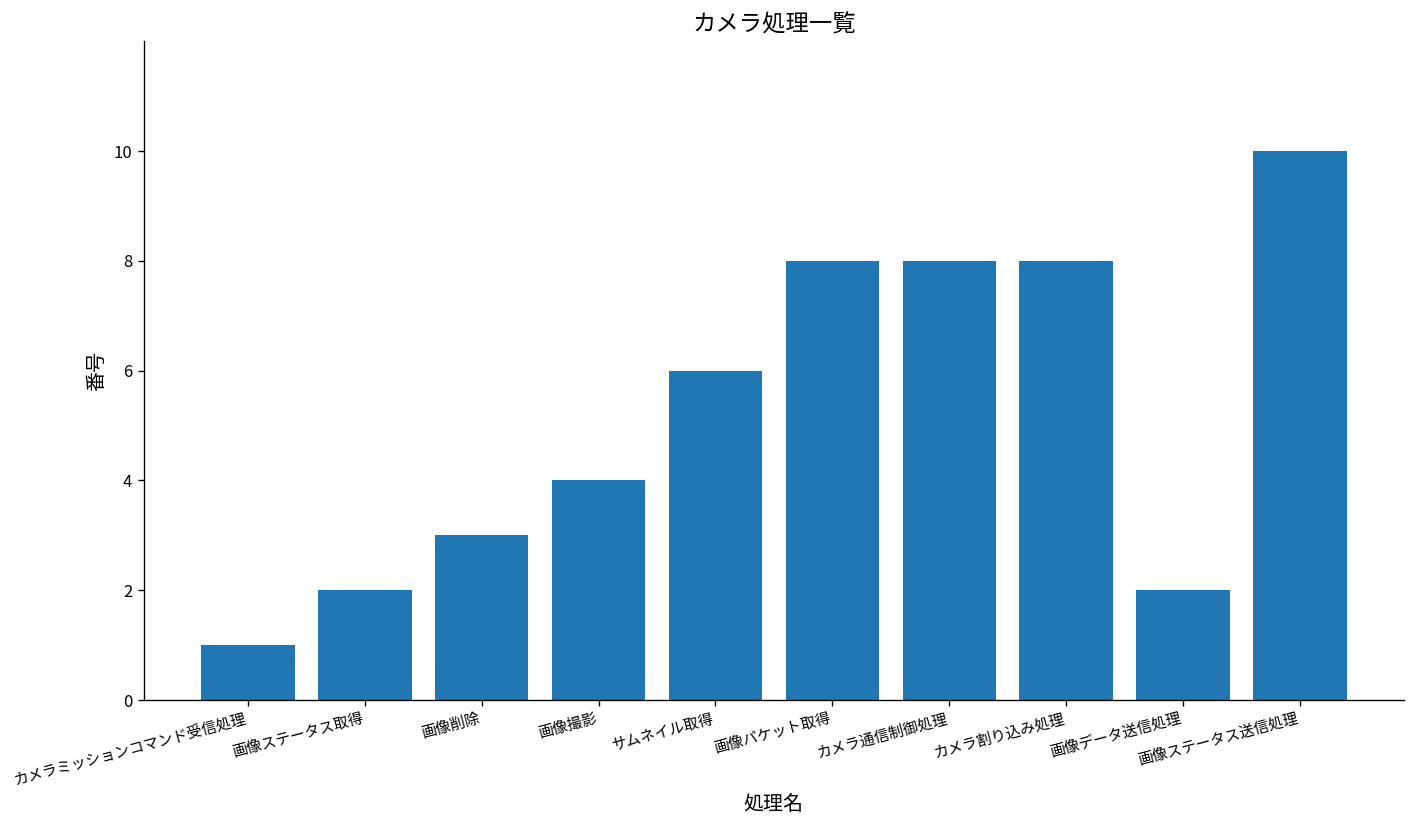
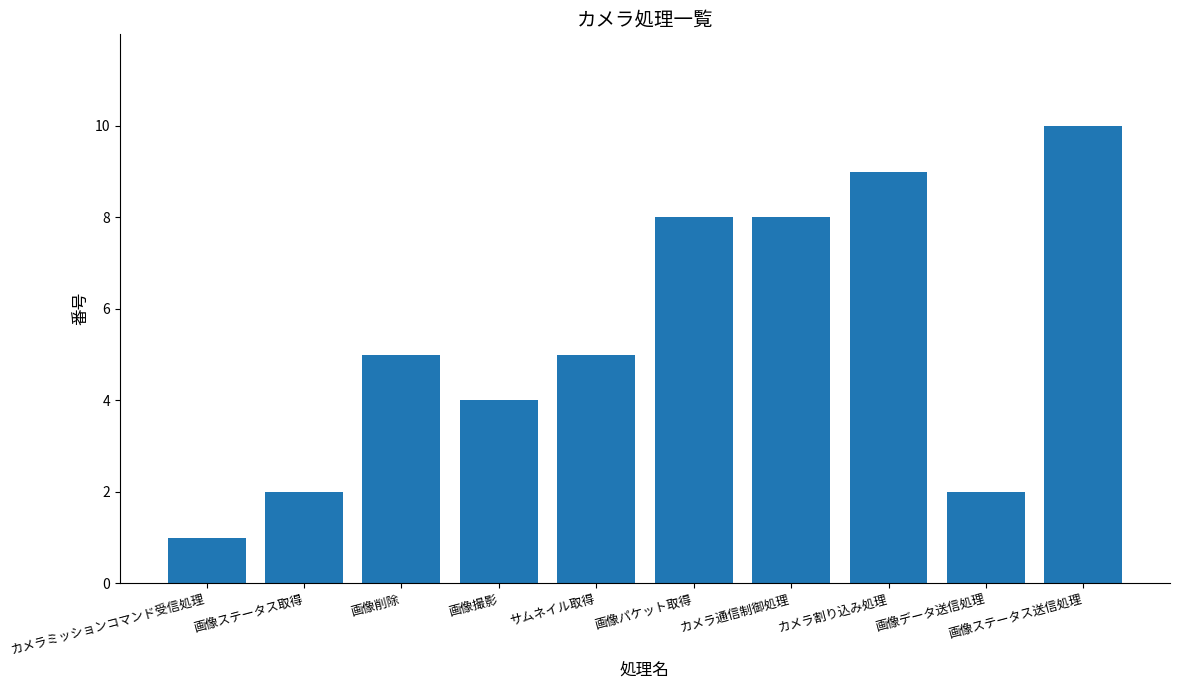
画像削除: 3 -> 5
サムネイル取得: 6 -> 5
カメラ割り込み処理: 8 -> 9
